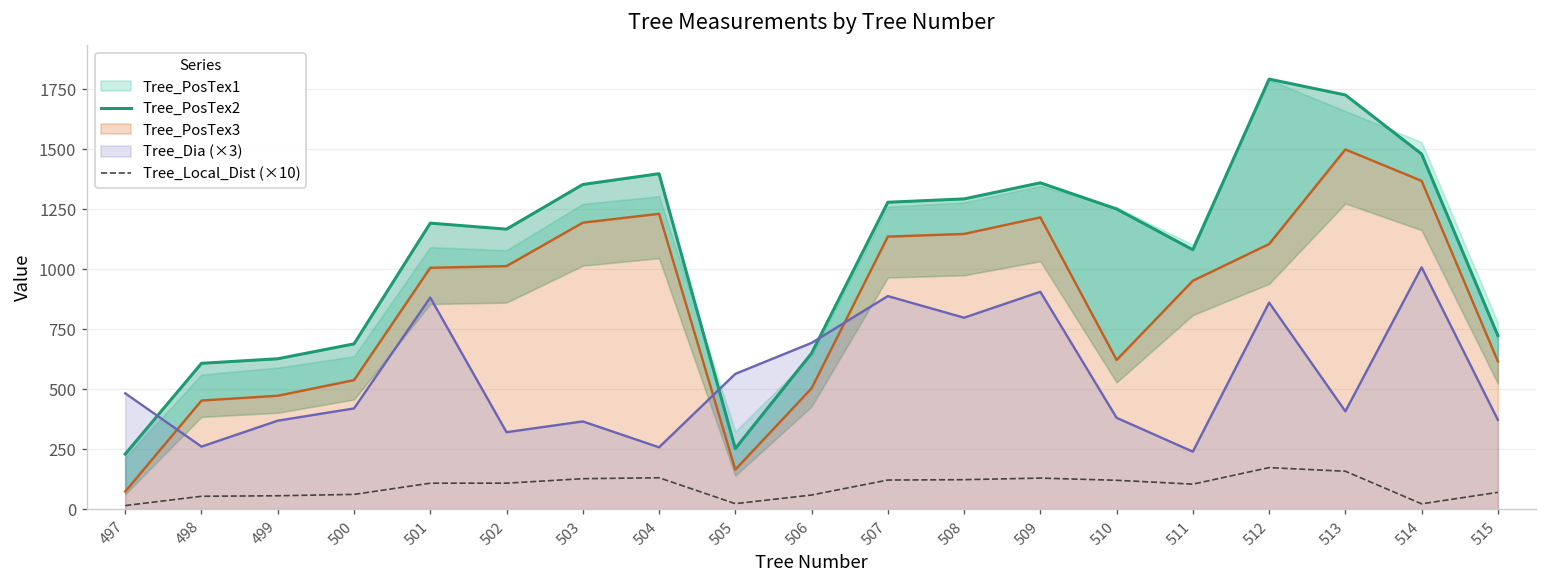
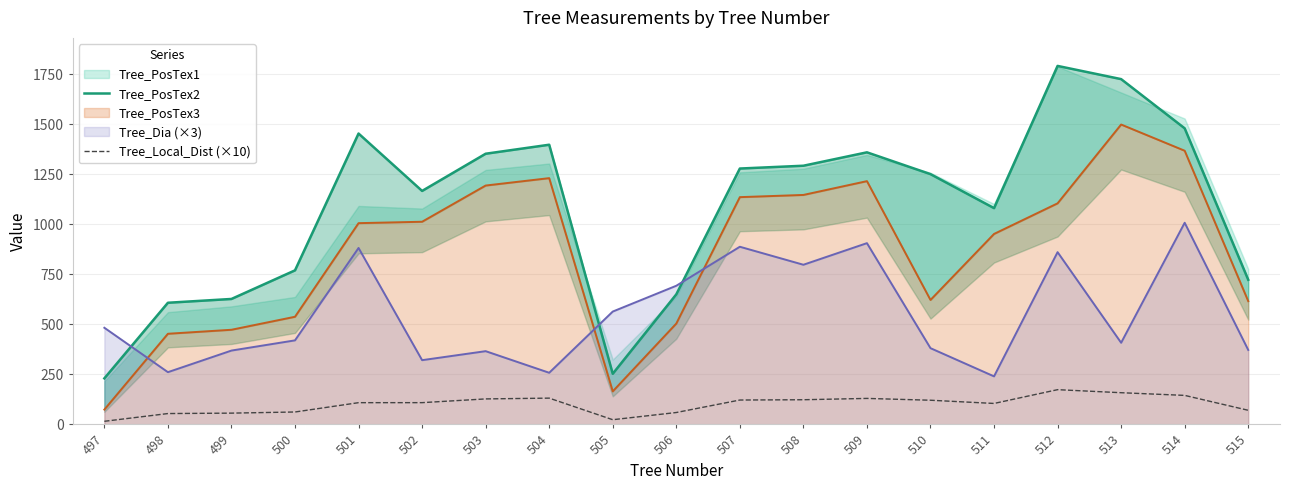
Tree_PosTex2, 500: 690 -> 770
Tree_PosTex2, 501: 1190 -> 1450
Tree_Local_Dist (×10), 514: 20 -> 140
